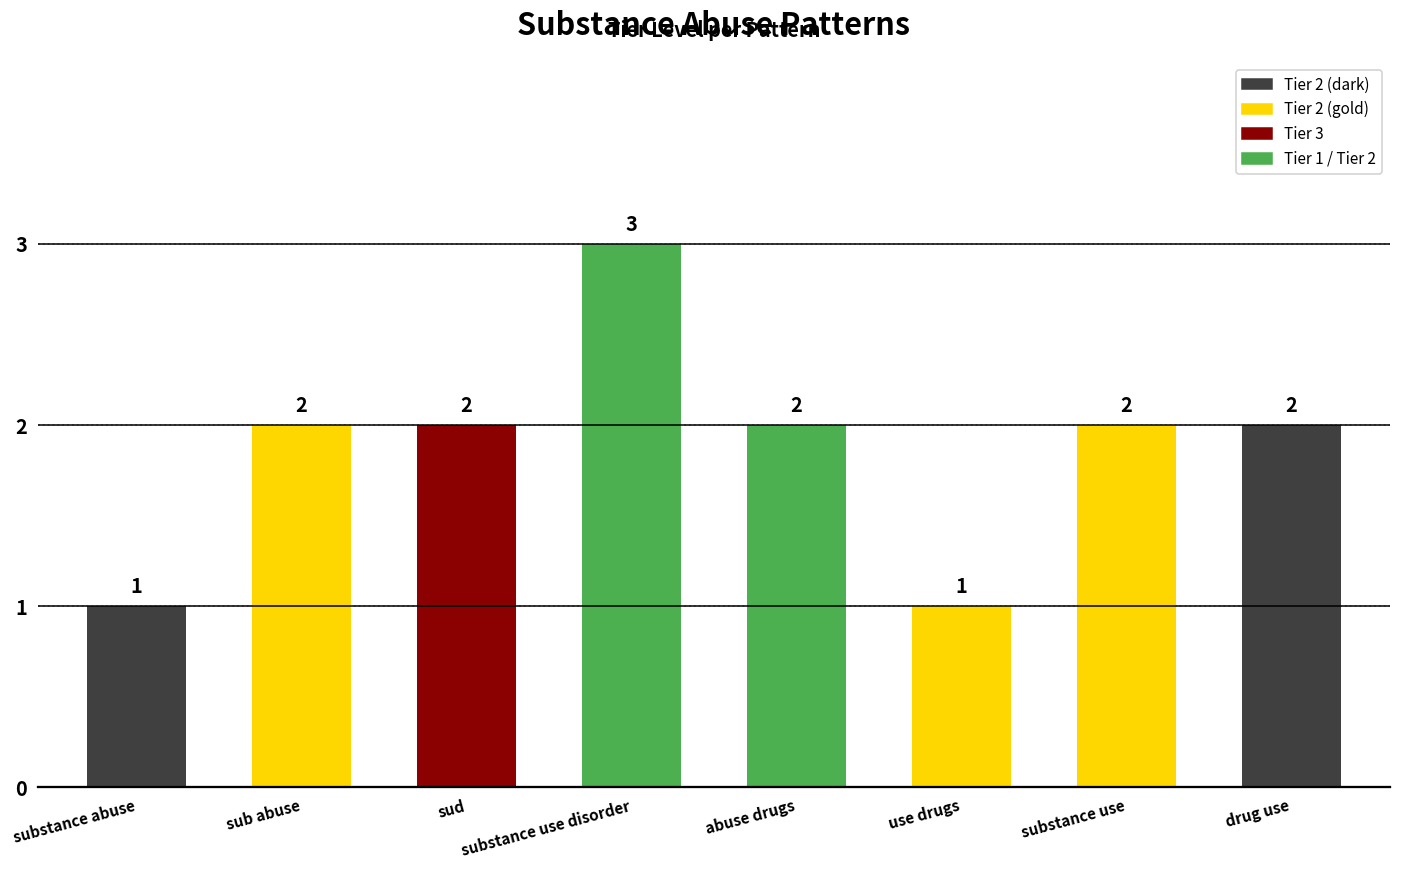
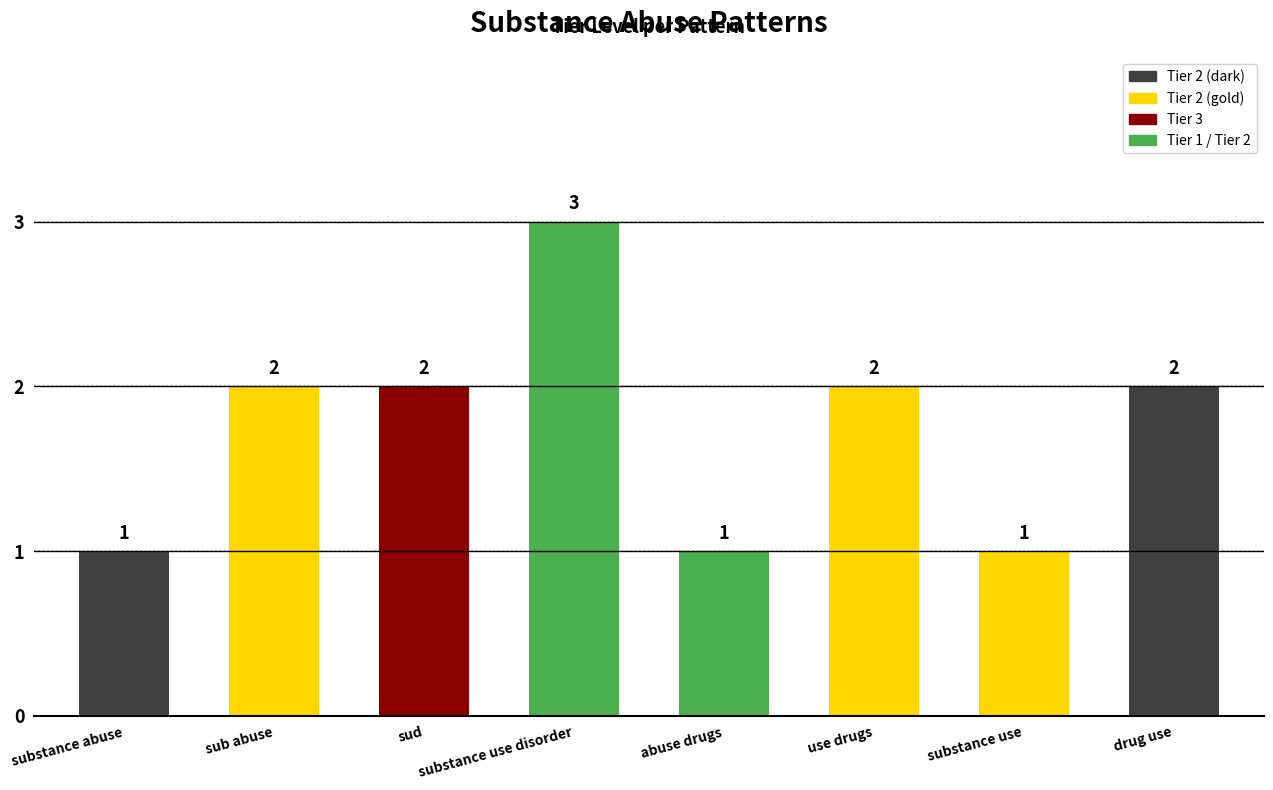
abuse drugs: 2 -> 1
use drugs: 1 -> 2
substance use: 2 -> 1
